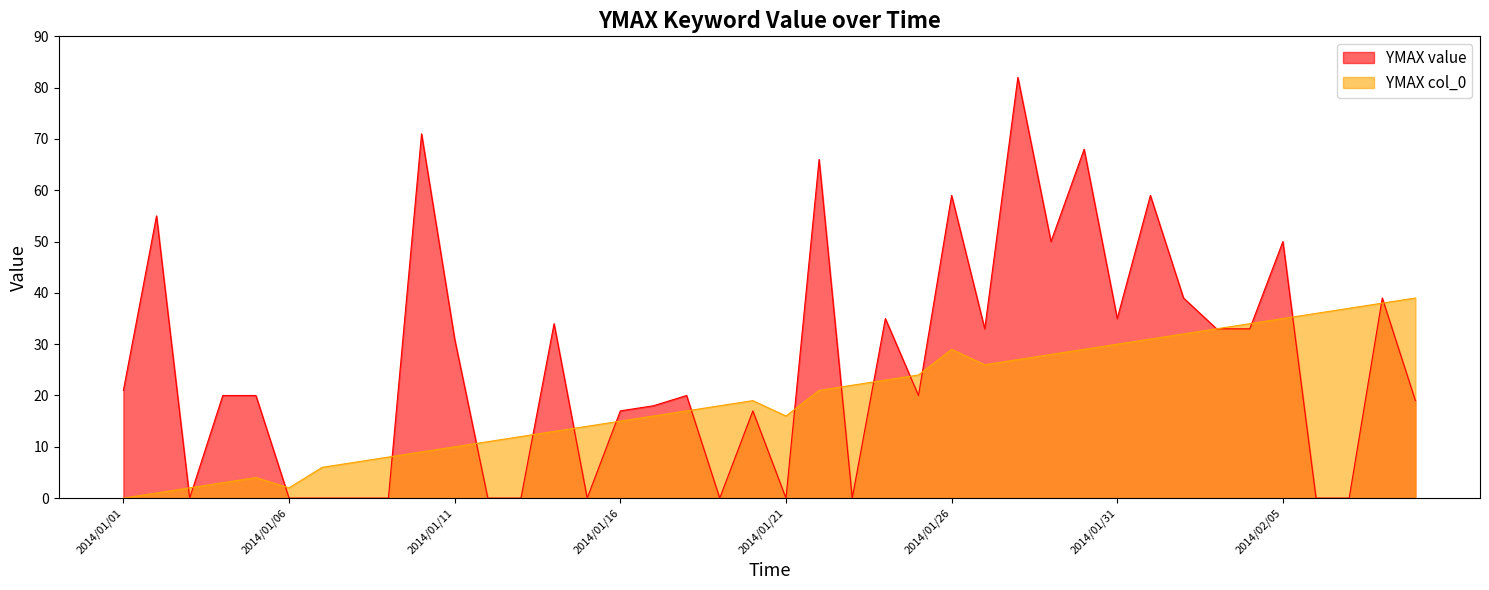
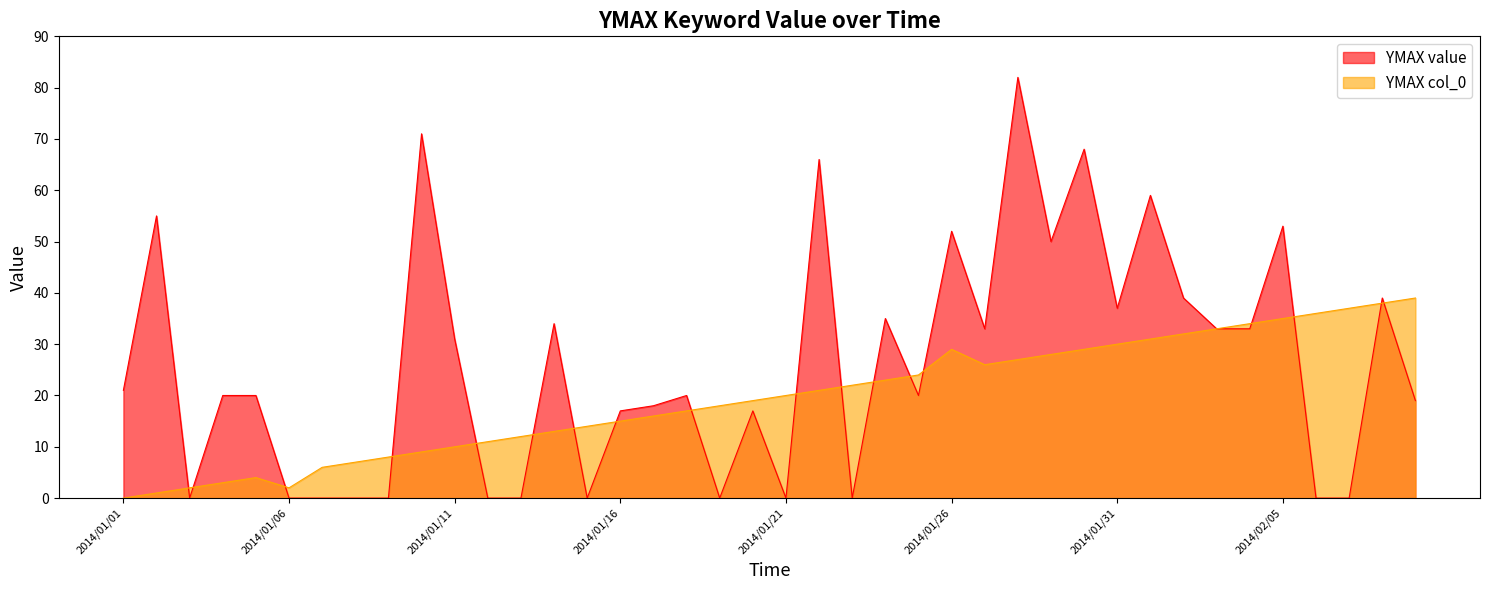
YMAX col_0, 2014/01/21: 16 -> 20
YMAX value, 2014/01/26: 59 -> 52
YMAX value, 2014/01/31: 35 -> 37
YMAX value, 2014/02/05: 50 -> 53
